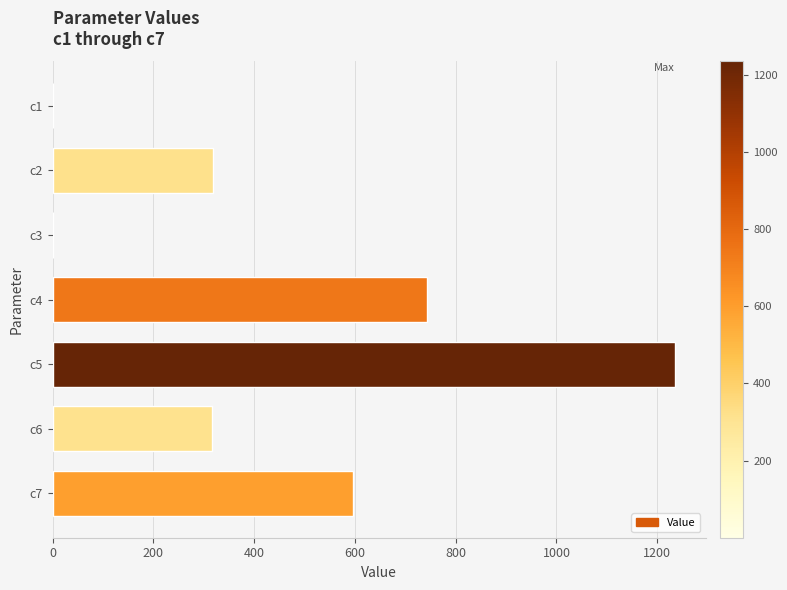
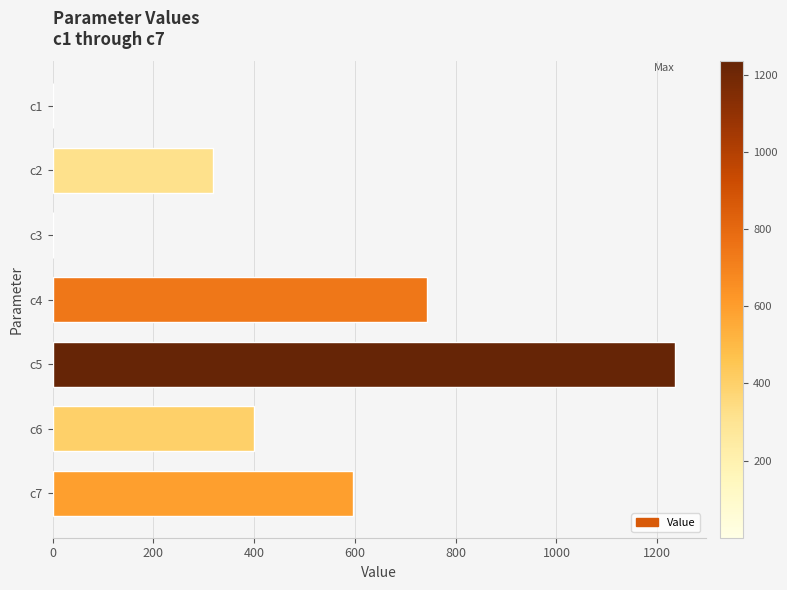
c6: 320 -> 400
